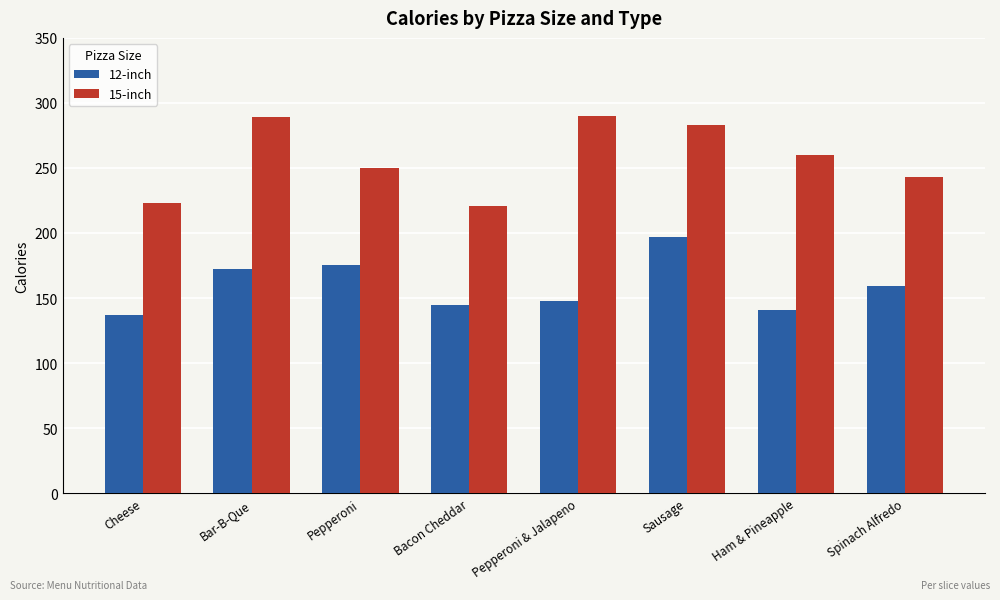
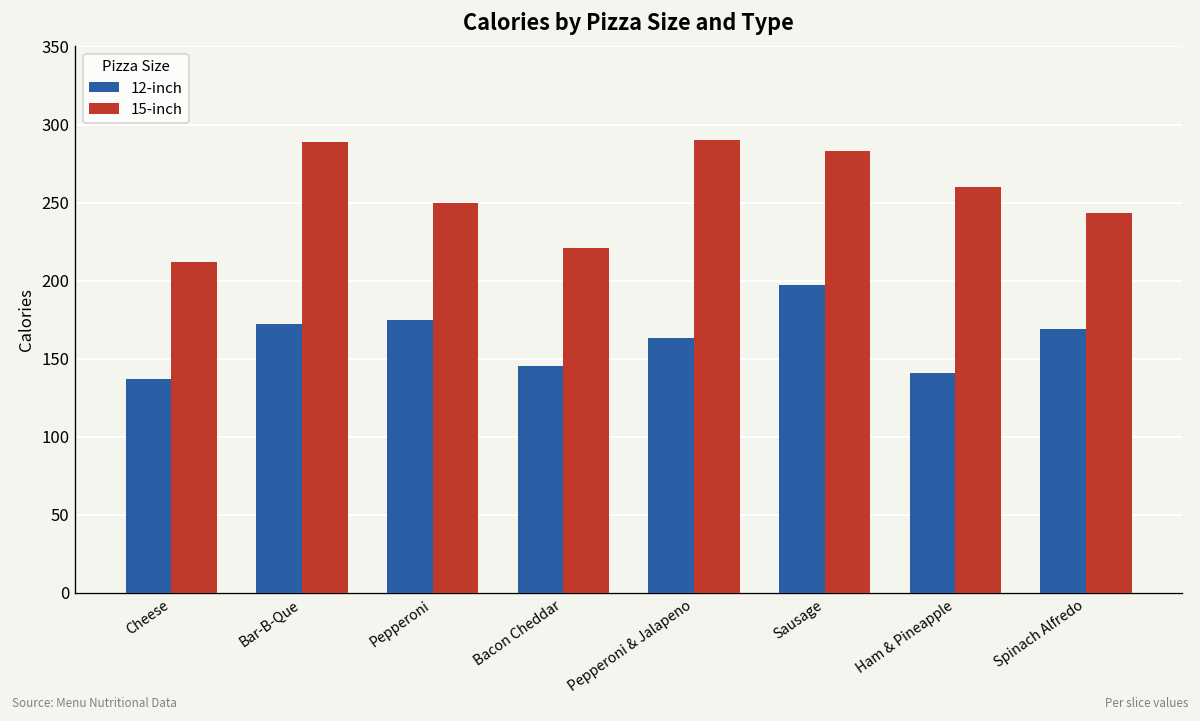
15-inch, Cheese: 223 -> 212
12-inch, Pepperoni & Jalapeno: 148 -> 163
12-inch, Spinach Alfredo: 159 -> 169
